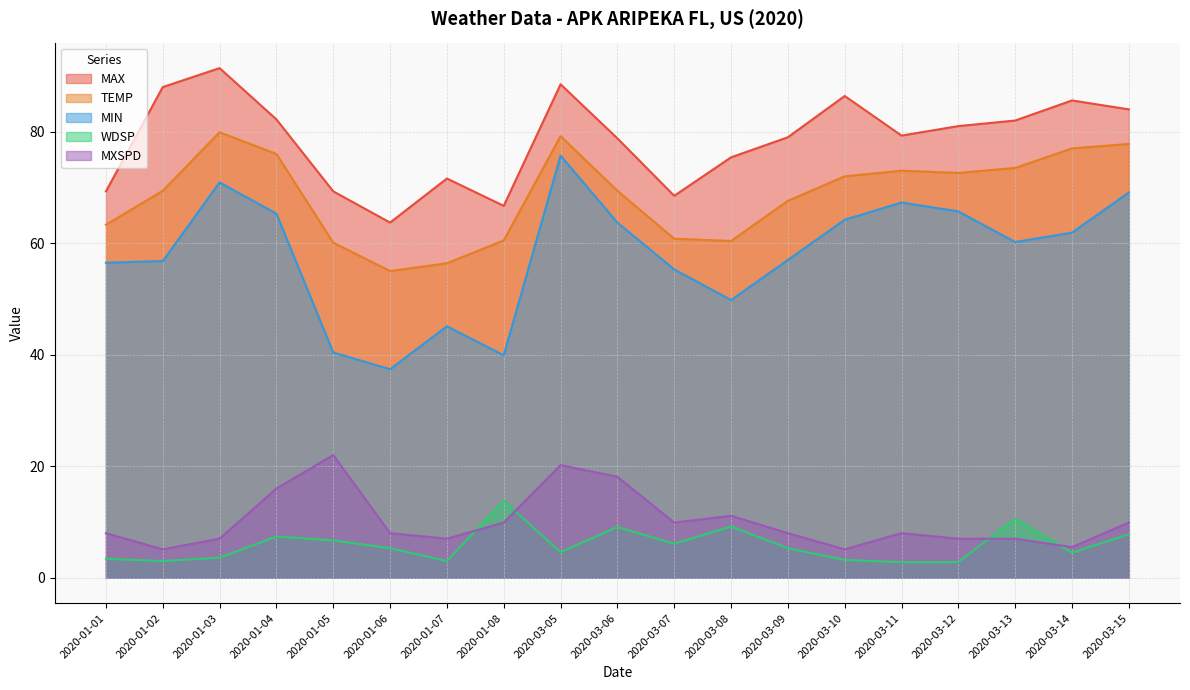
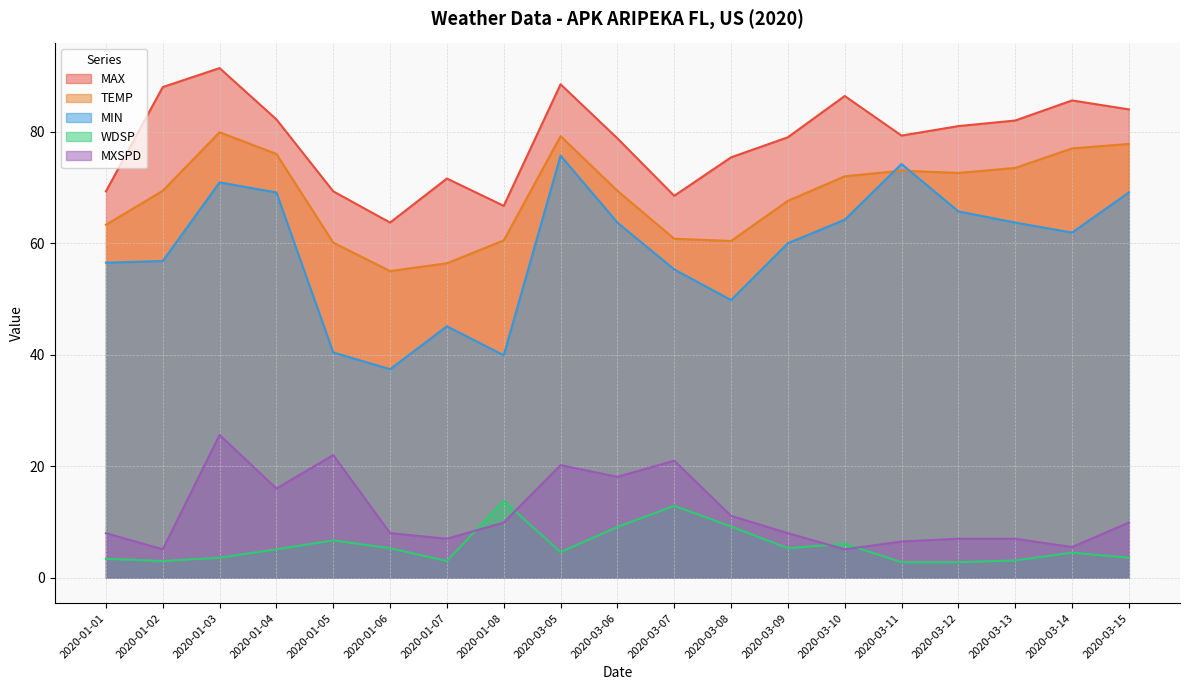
MXSPD, 2020-01-03: 7 -> 26
MIN, 2020-01-04: 65 -> 69
WDSP, 2020-01-04: 7 -> 5
WDSP, 2020-03-07: 6 -> 13
MXSPD, 2020-03-07: 10 -> 21
MIN, 2020-03-09: 57 -> 60
WDSP, 2020-03-10: 3 -> 6
MIN, 2020-03-11: 67 -> 74
MXSPD, 2020-03-11: 8 -> 7
MIN, 2020-03-13: 60 -> 64
WDSP, 2020-03-13: 11 -> 3
WDSP, 2020-03-15: 8 -> 4
